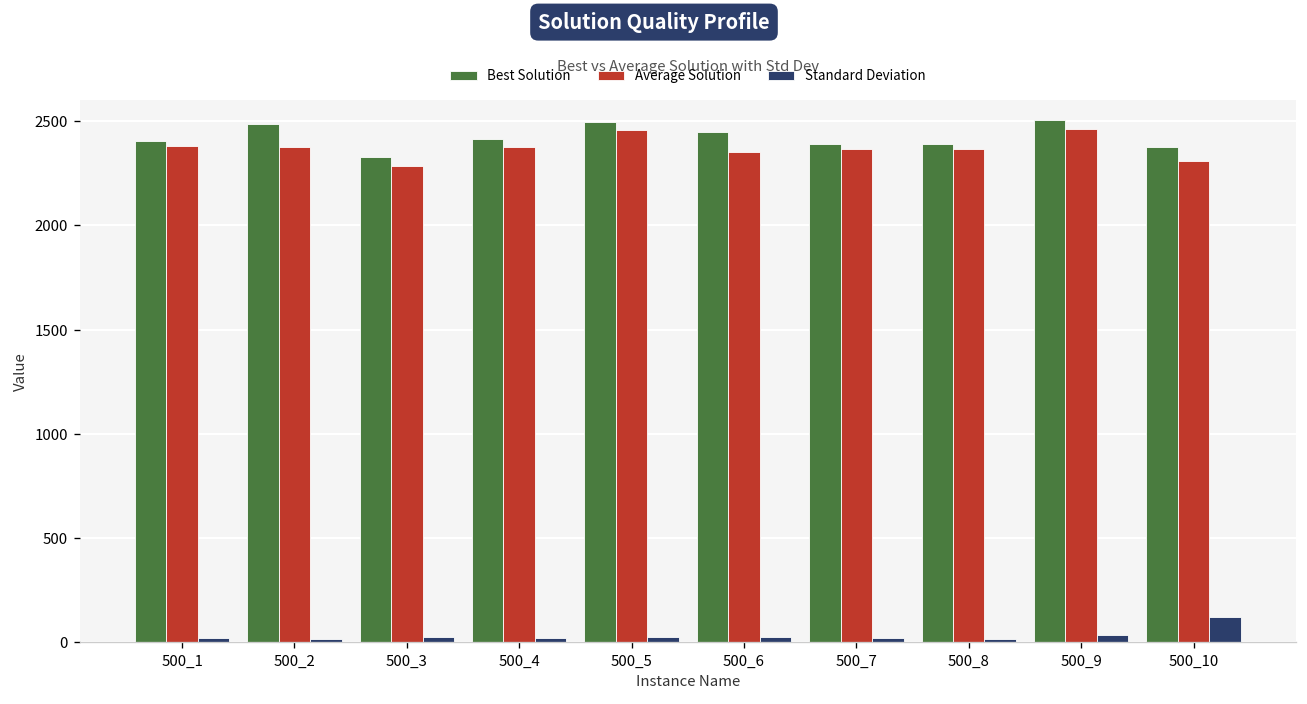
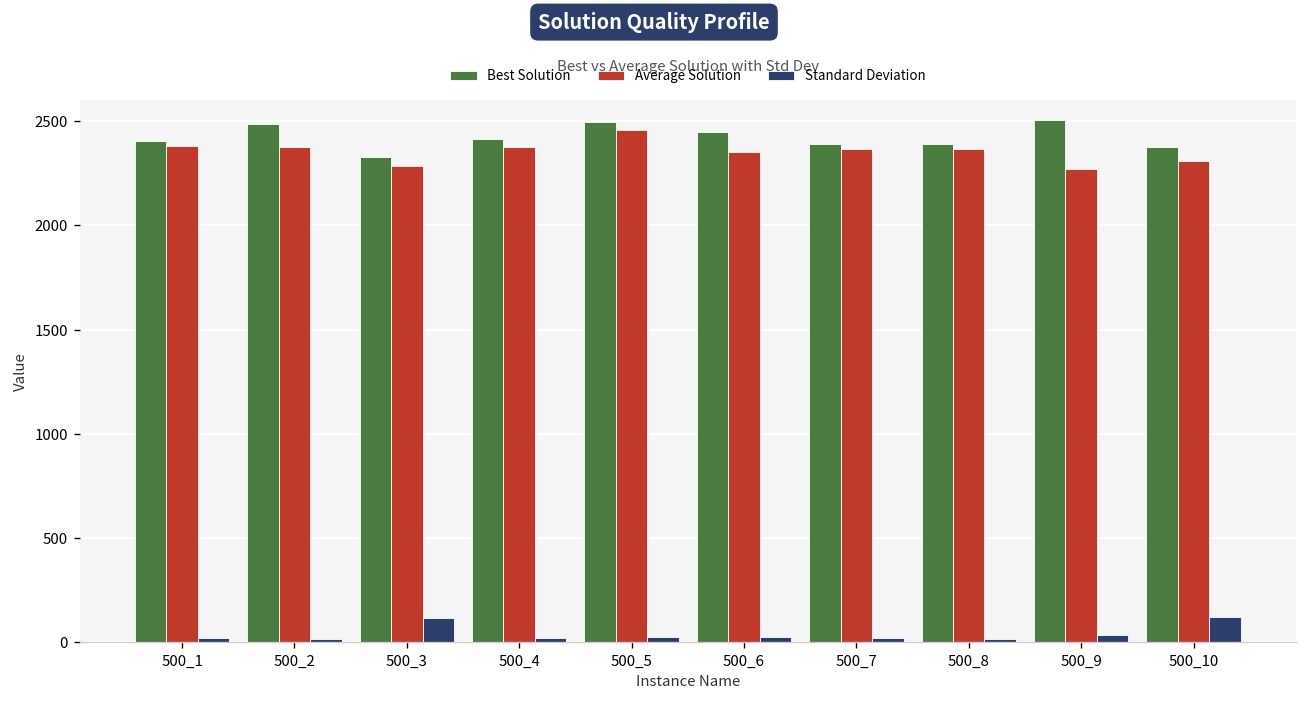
Standard Deviation, 500_3: 30 -> 120
Average Solution, 500_9: 2460 -> 2270
